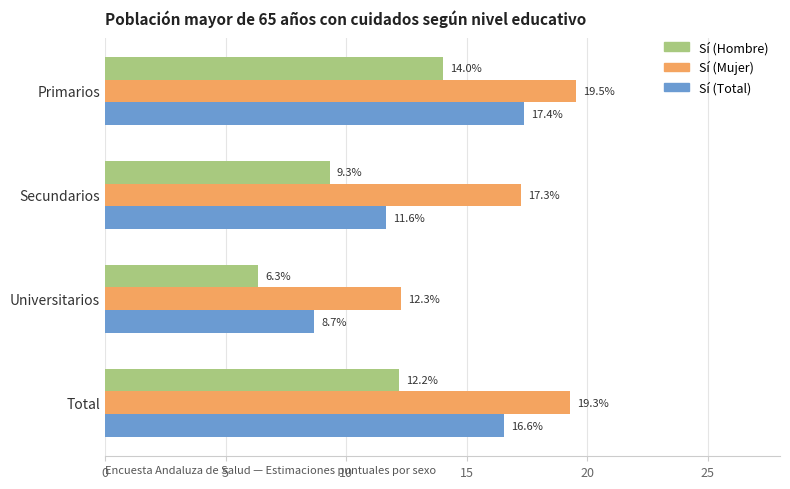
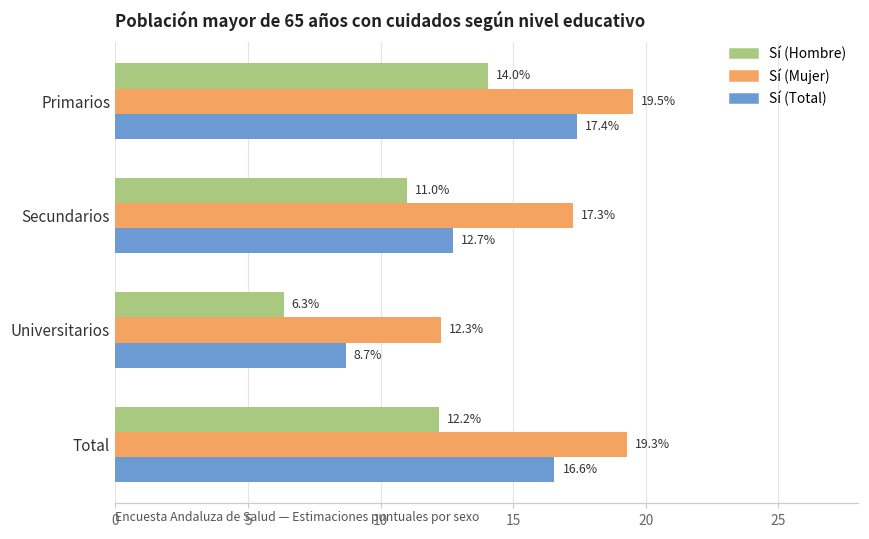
Sí (Hombre), Secundarios: 9.3% -> 11.0%
Sí (Total), Secundarios: 11.6% -> 12.7%
